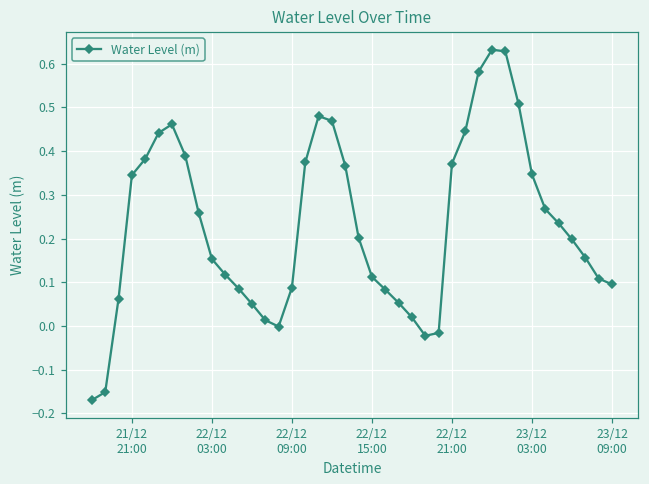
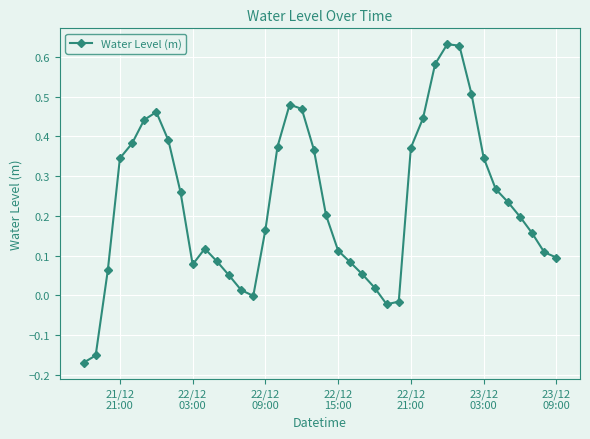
22/12 03:00: 0.15 -> 0.08
22/12 09:00: 0.09 -> 0.16
